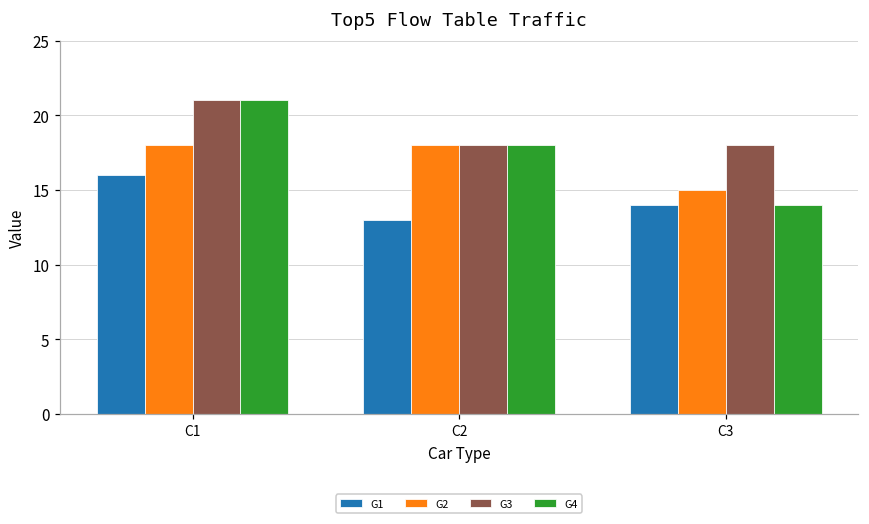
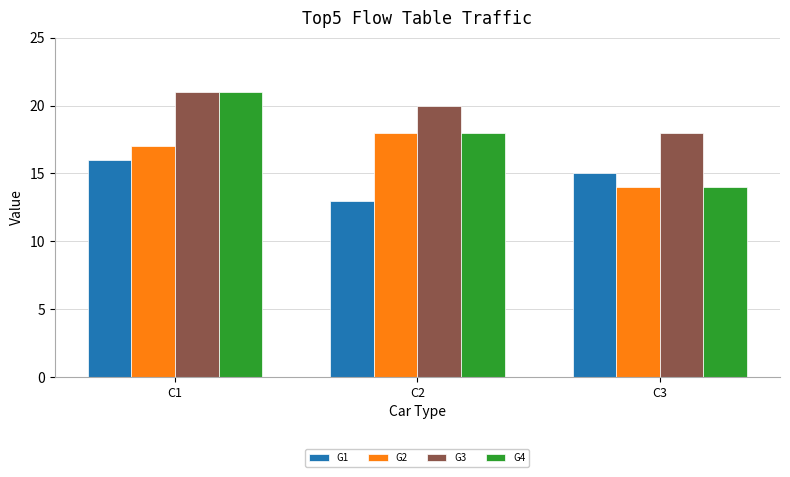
G2, C1: 18 -> 17
G3, C2: 18 -> 20
G1, C3: 14 -> 15
G2, C3: 15 -> 14
